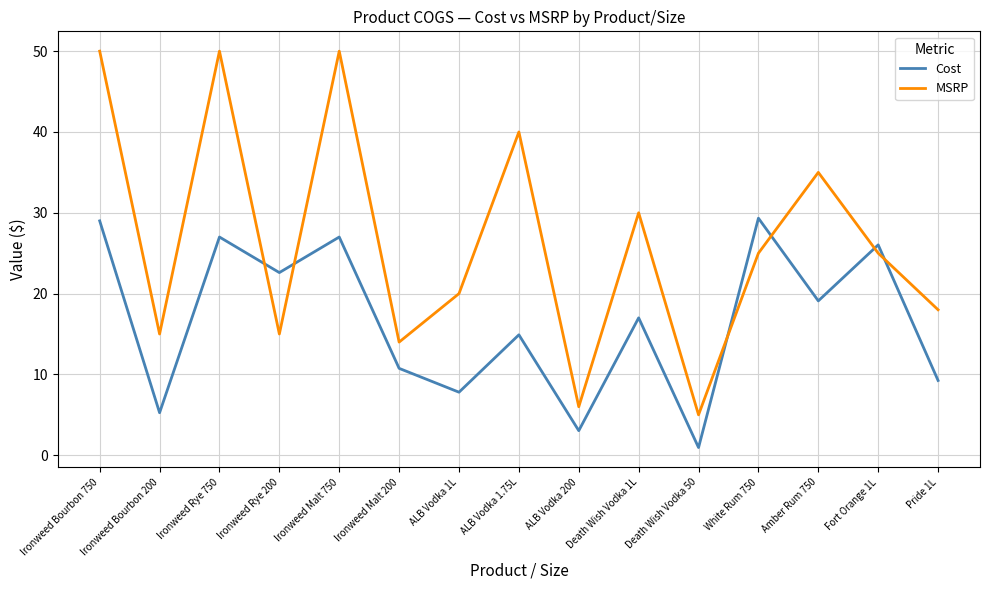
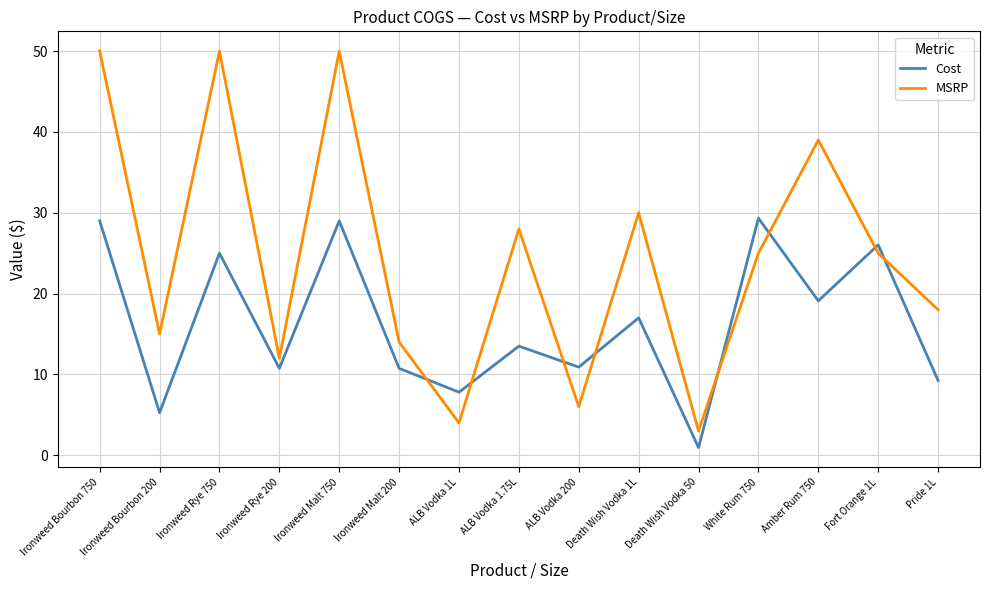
Cost, Ironweed Rye 750: 27 -> 25
Cost, Ironweed Rye 200: 23 -> 11
MSRP, Ironweed Rye 200: 15 -> 12
Cost, Ironweed Malt 750: 27 -> 29
MSRP, ALB Vodka 1L: 20 -> 4
Cost, ALB Vodka 1.75L: 15 -> 14
MSRP, ALB Vodka 1.75L: 40 -> 28
Cost, ALB Vodka 200: 3 -> 11
MSRP, Death Wish Vodka 50: 5 -> 3
MSRP, Amber Rum 750: 35 -> 39
